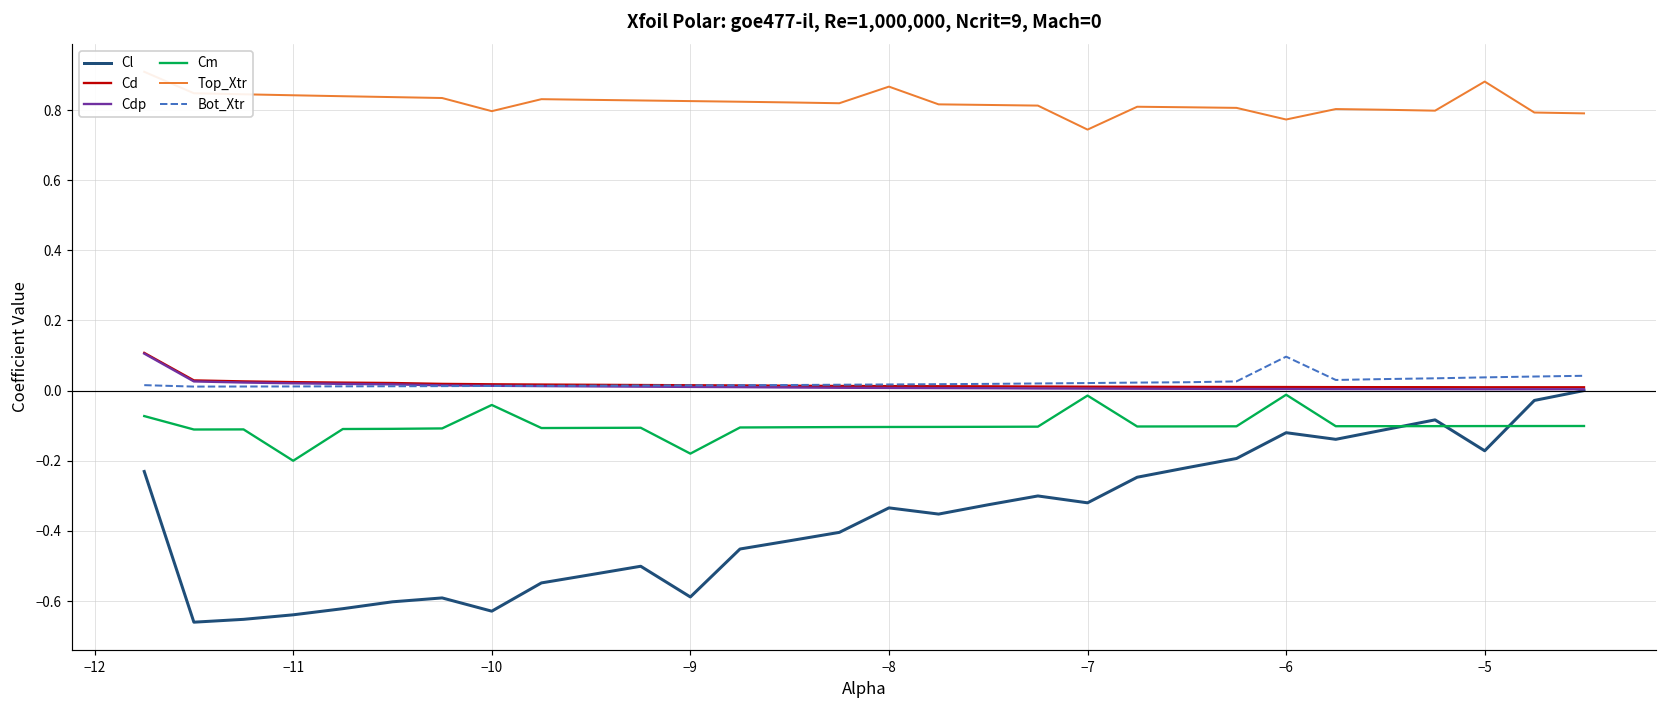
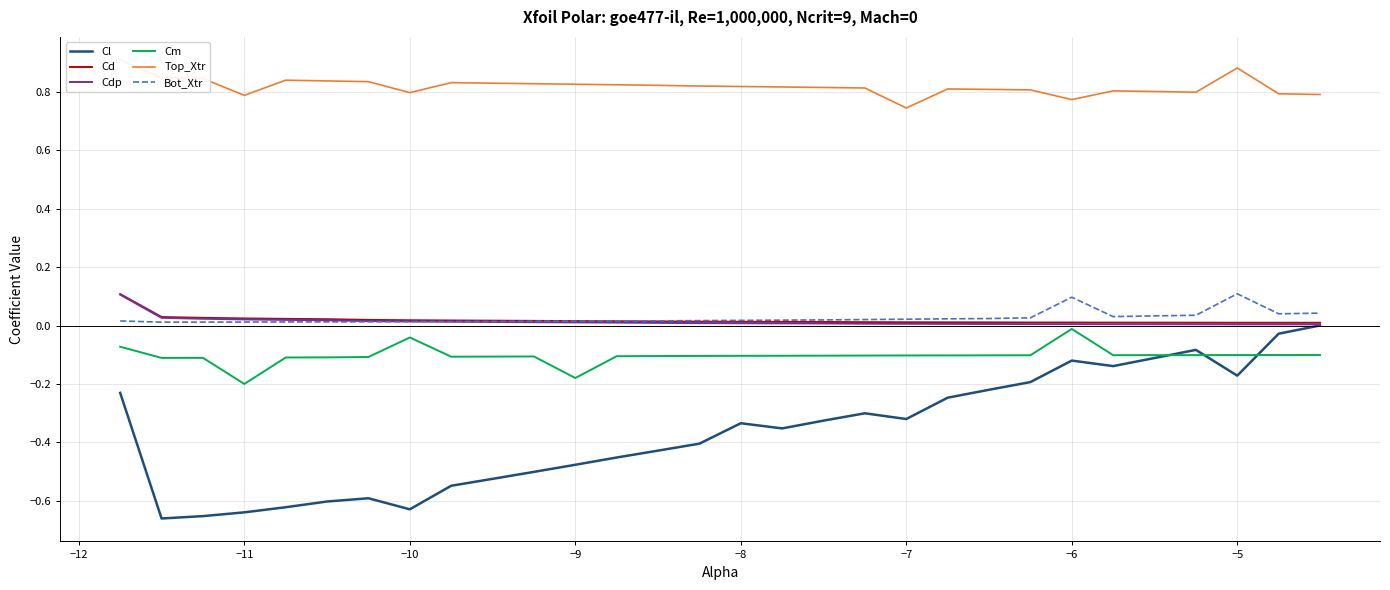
Top_Xtr, −11: 0.84 -> 0.79
Cl, −9: -0.59 -> -0.48
Top_Xtr, −8: 0.87 -> 0.82
Cm, −7: -0.01 -> -0.10
Bot_Xtr, −5: 0.04 -> 0.11
